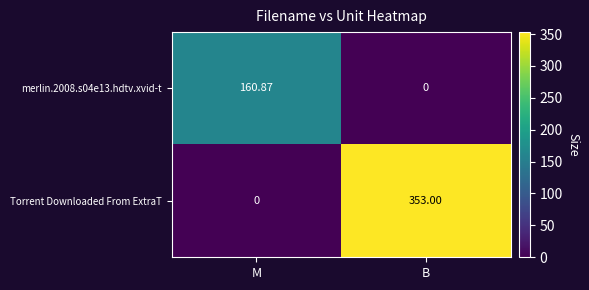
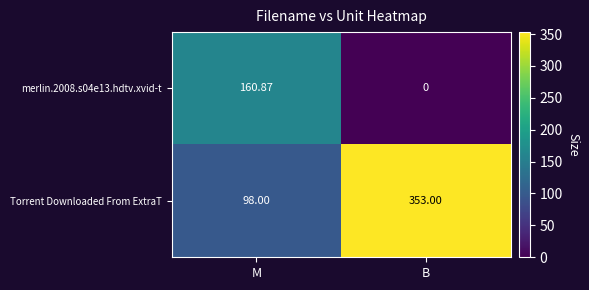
Torrent Downloaded From ExtraT, M: 0 -> 98.00
